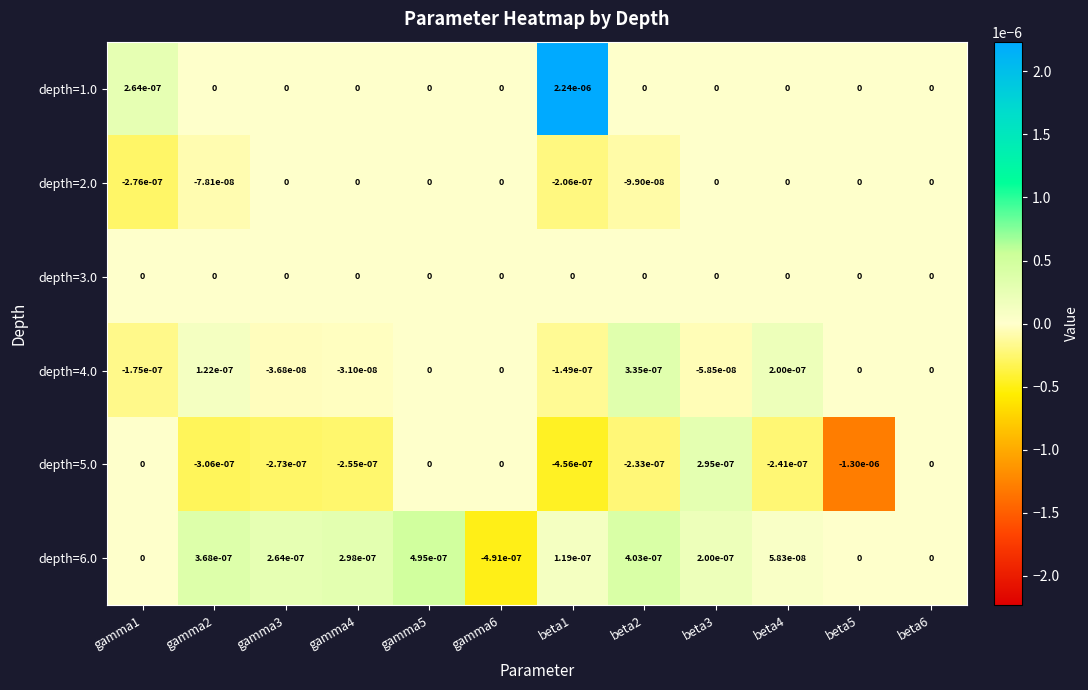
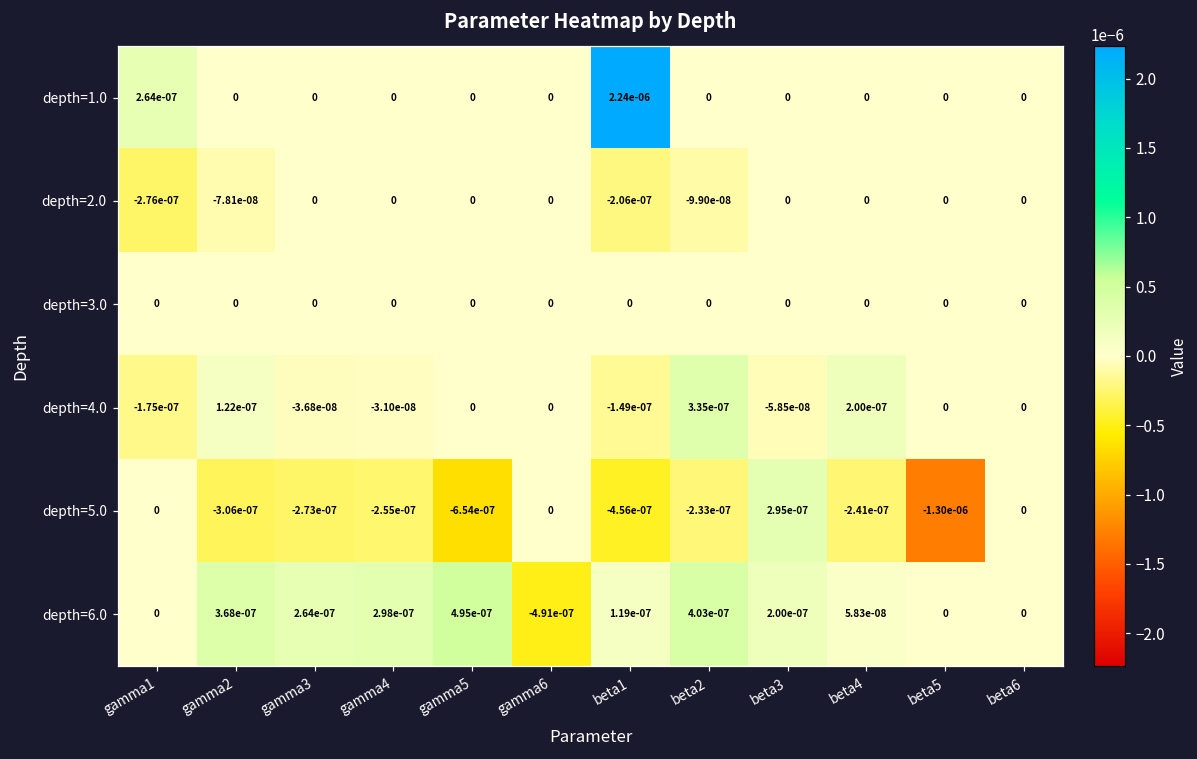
depth=5.0, gamma5: 0 -> -6.54e-07
